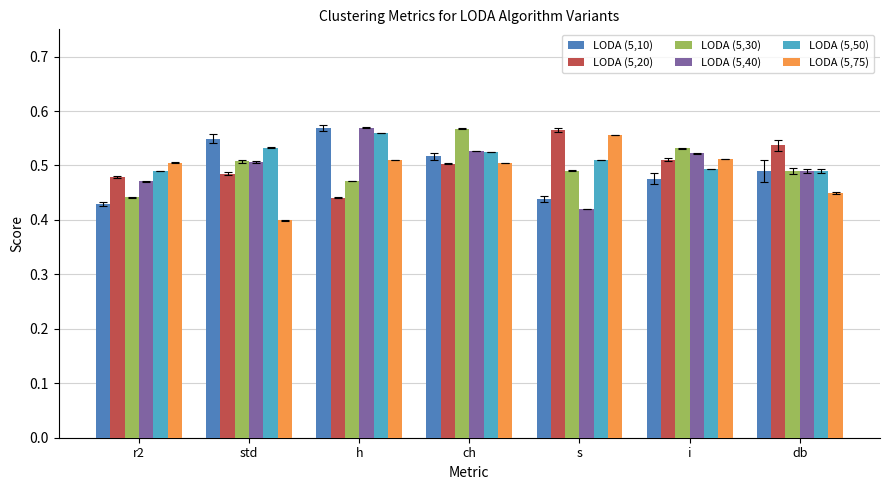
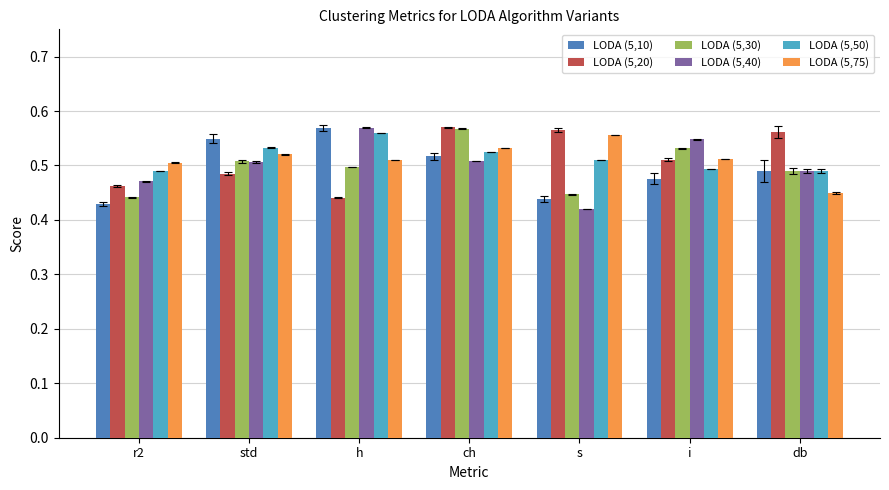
LODA (5,20), r2: 0.48 -> 0.46
LODA (5,75), std: 0.40 -> 0.52
LODA (5,30), h: 0.47 -> 0.50
LODA (5,20), ch: 0.50 -> 0.57
LODA (5,40), ch: 0.53 -> 0.51
LODA (5,75), ch: 0.50 -> 0.53
LODA (5,30), s: 0.49 -> 0.45
LODA (5,40), i: 0.52 -> 0.55
LODA (5,20), db: 0.54 -> 0.56
